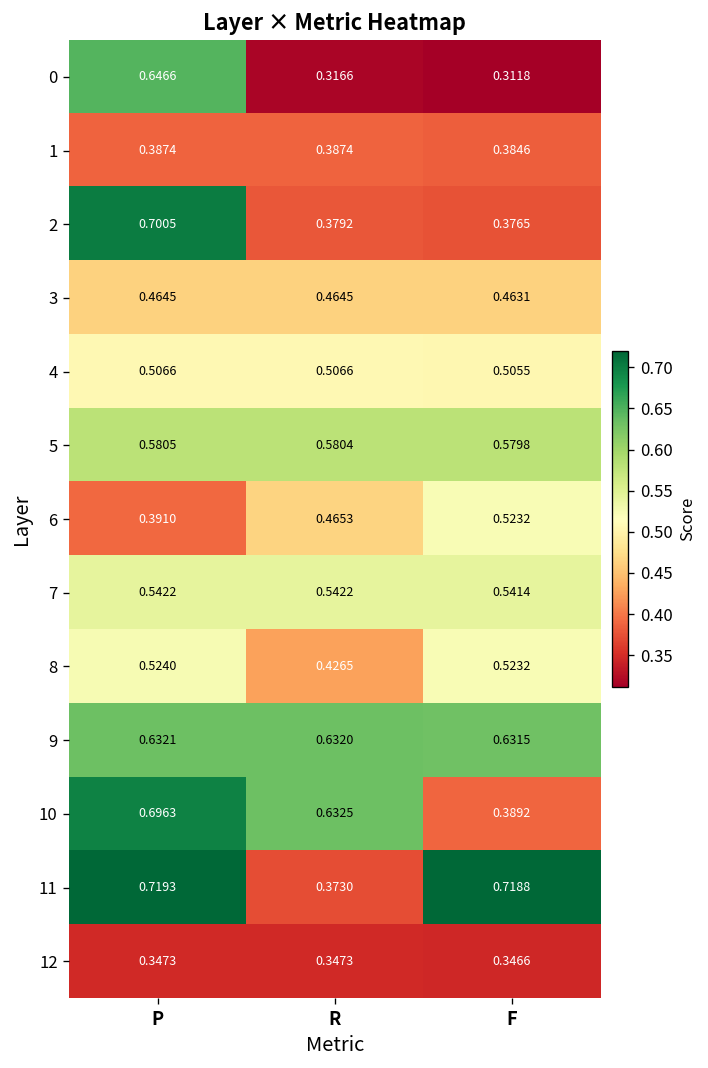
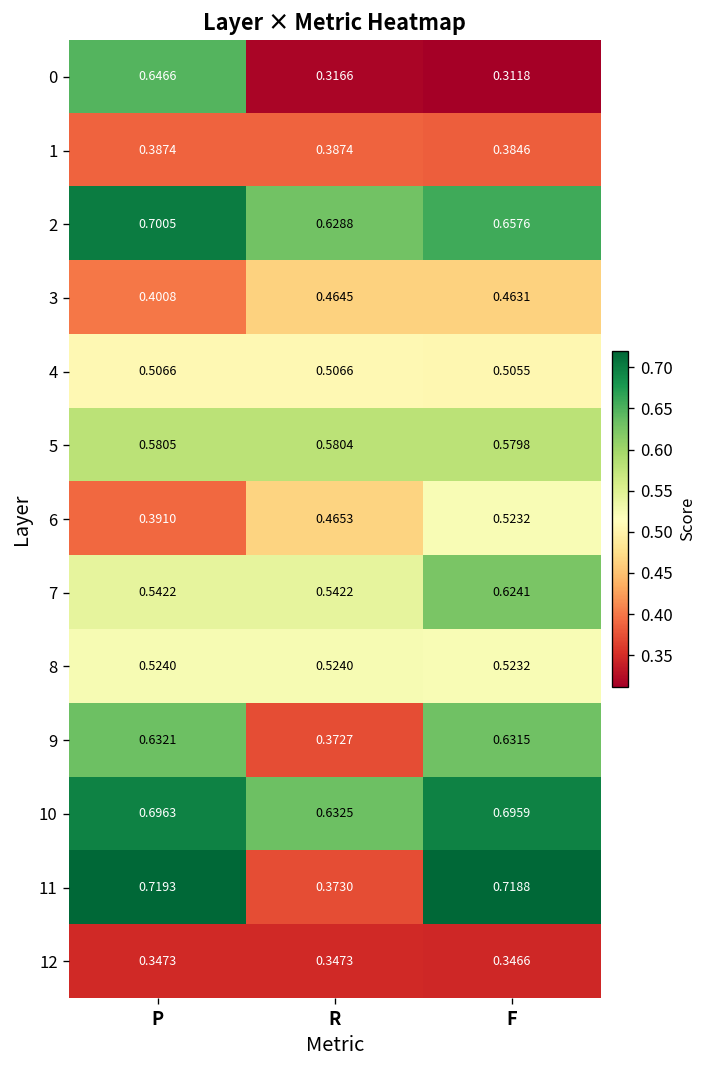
2, R: 0.3792 -> 0.6288
2, F: 0.3765 -> 0.6576
3, P: 0.4645 -> 0.4008
7, F: 0.5414 -> 0.6241
8, R: 0.4265 -> 0.5240
9, R: 0.6320 -> 0.3727
10, F: 0.3892 -> 0.6959
